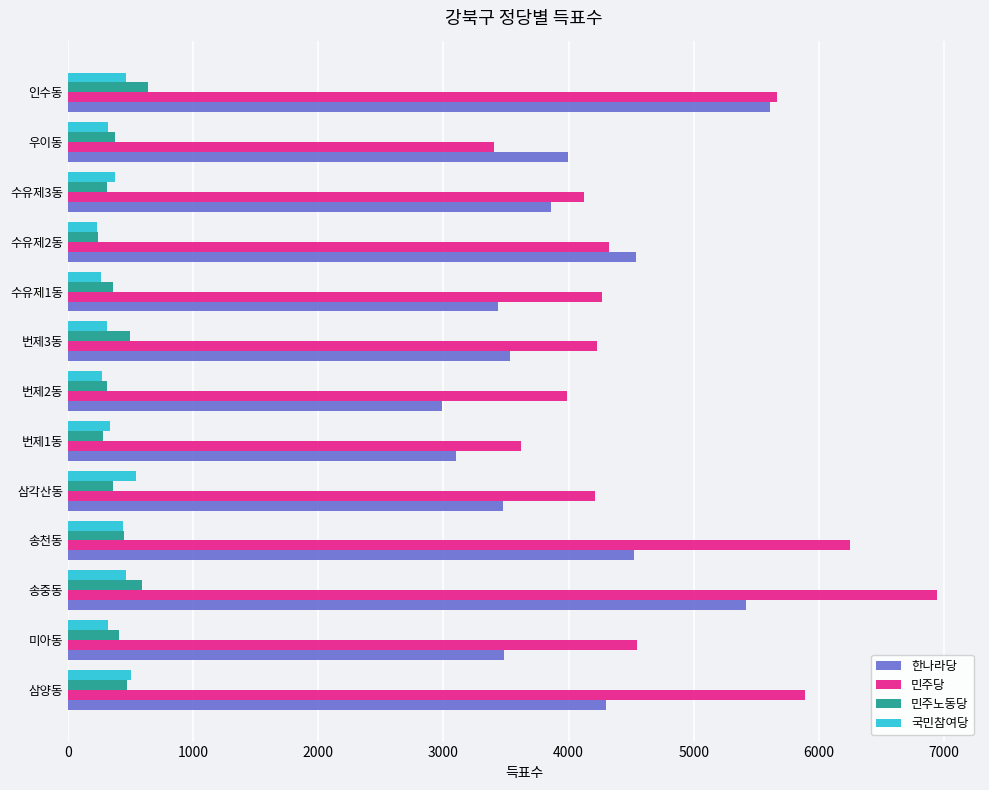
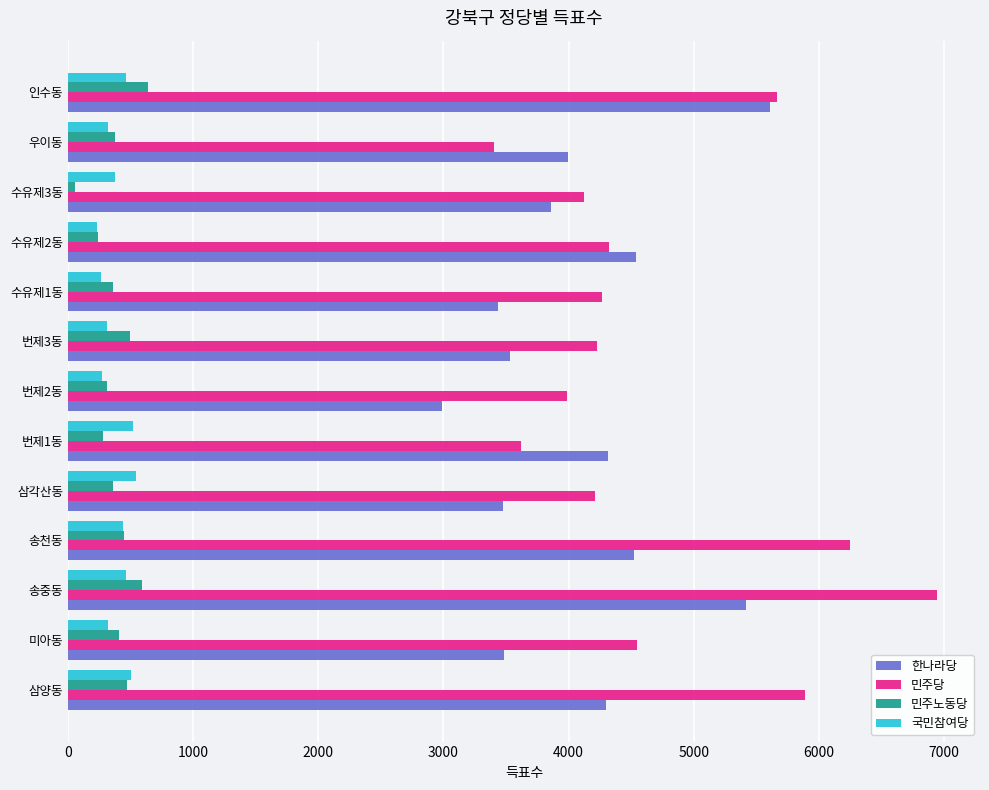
민주노동당, 수유제3동: 310 -> 60
국민참여당, 번제1동: 330 -> 520
한나라당, 번제1동: 3100 -> 4320
